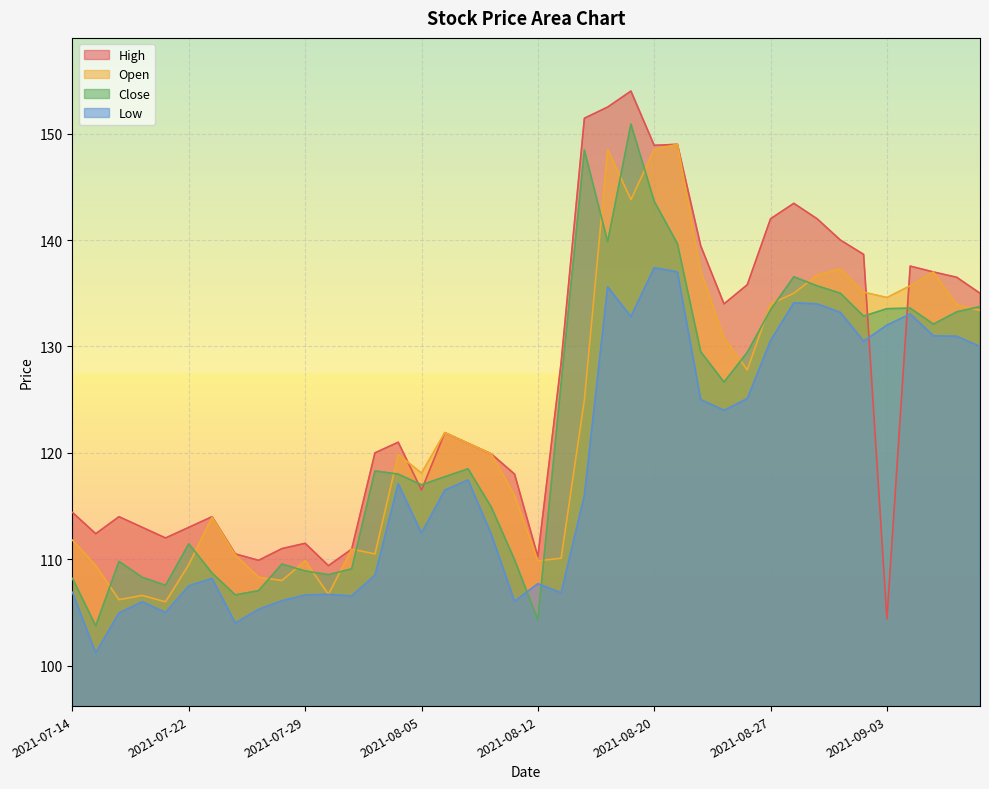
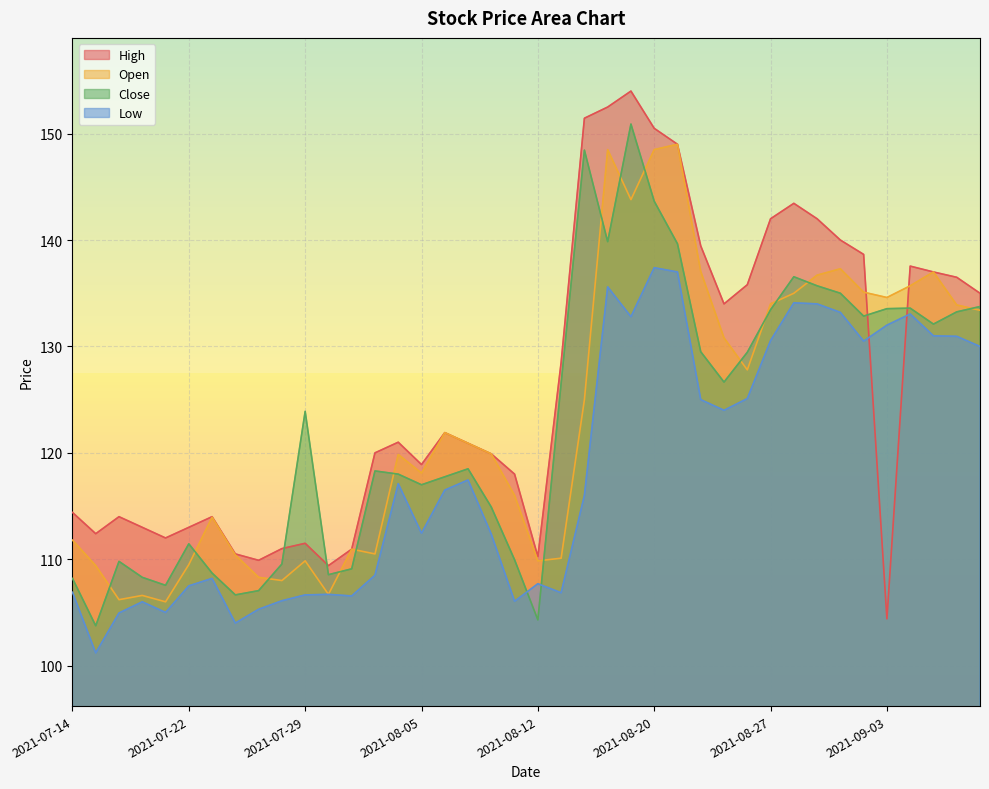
Close, 2021-07-29: 108.9 -> 123.9
High, 2021-08-05: 116.5 -> 118.9
High, 2021-08-20: 148.9 -> 150.5
